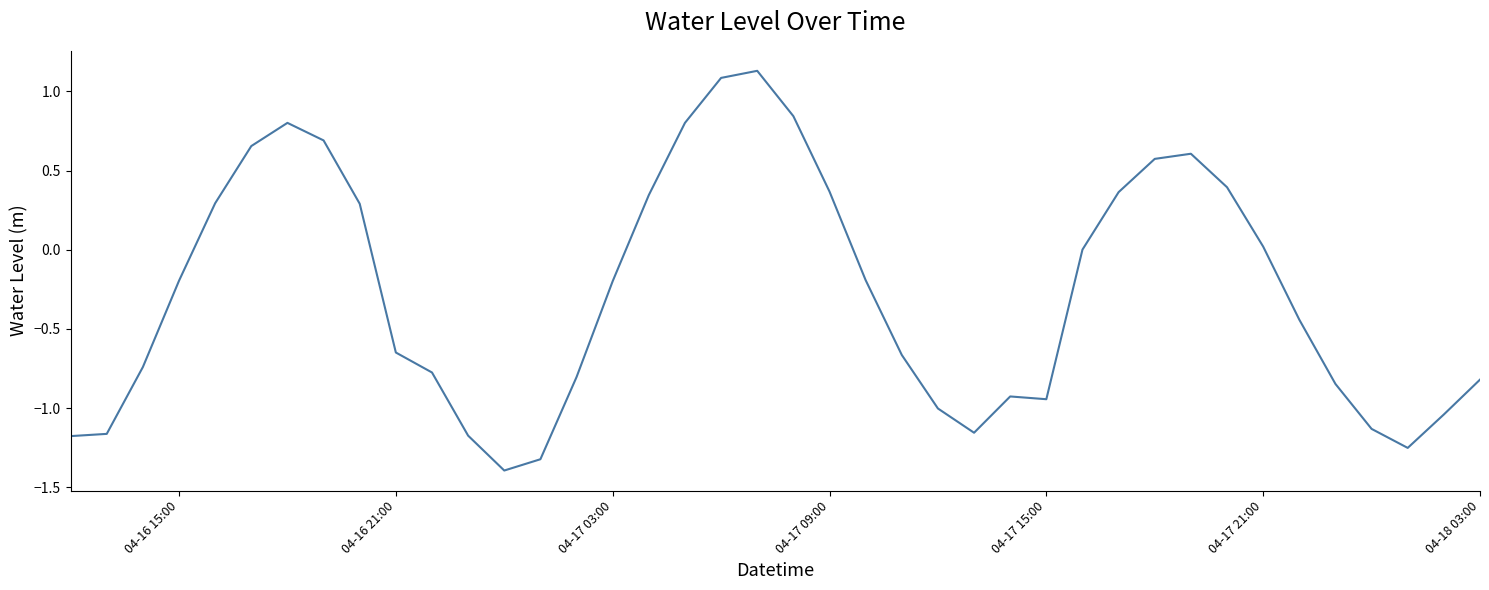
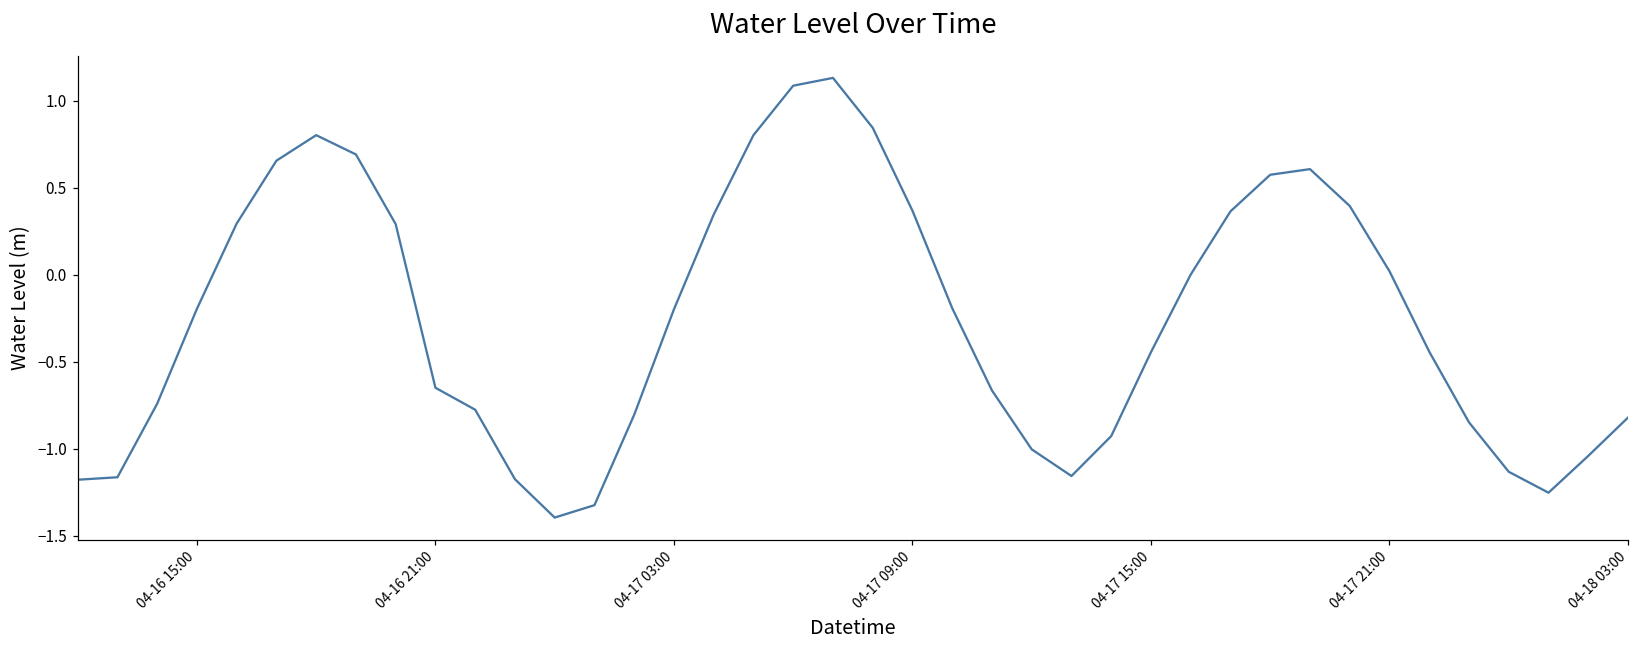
04-17 15:00: -0.94 -> -0.44
